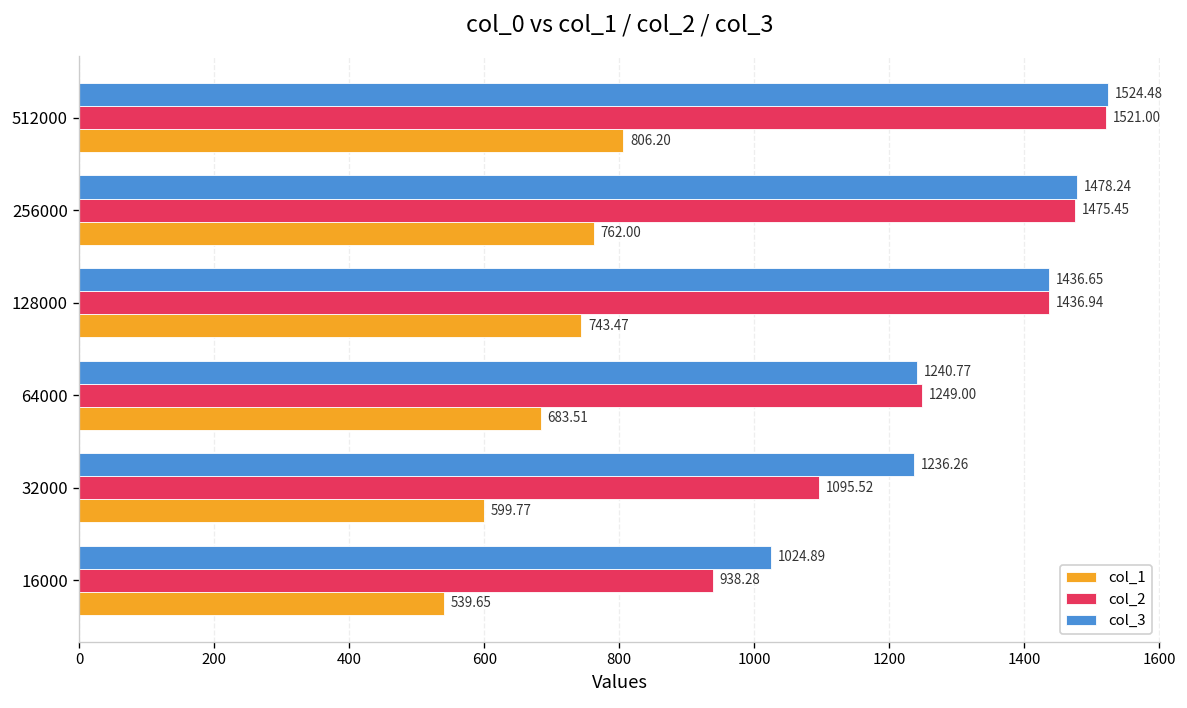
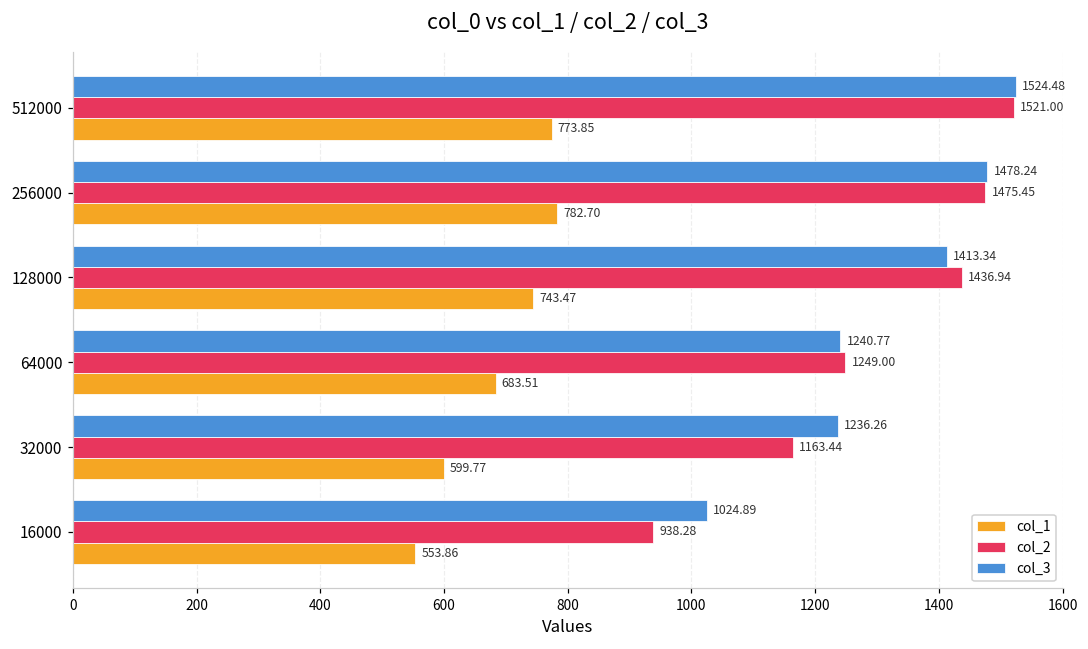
col_1, 512000: 806.20 -> 773.85
col_1, 256000: 762.00 -> 782.70
col_3, 128000: 1436.65 -> 1413.34
col_2, 32000: 1095.52 -> 1163.44
col_1, 16000: 539.65 -> 553.86
